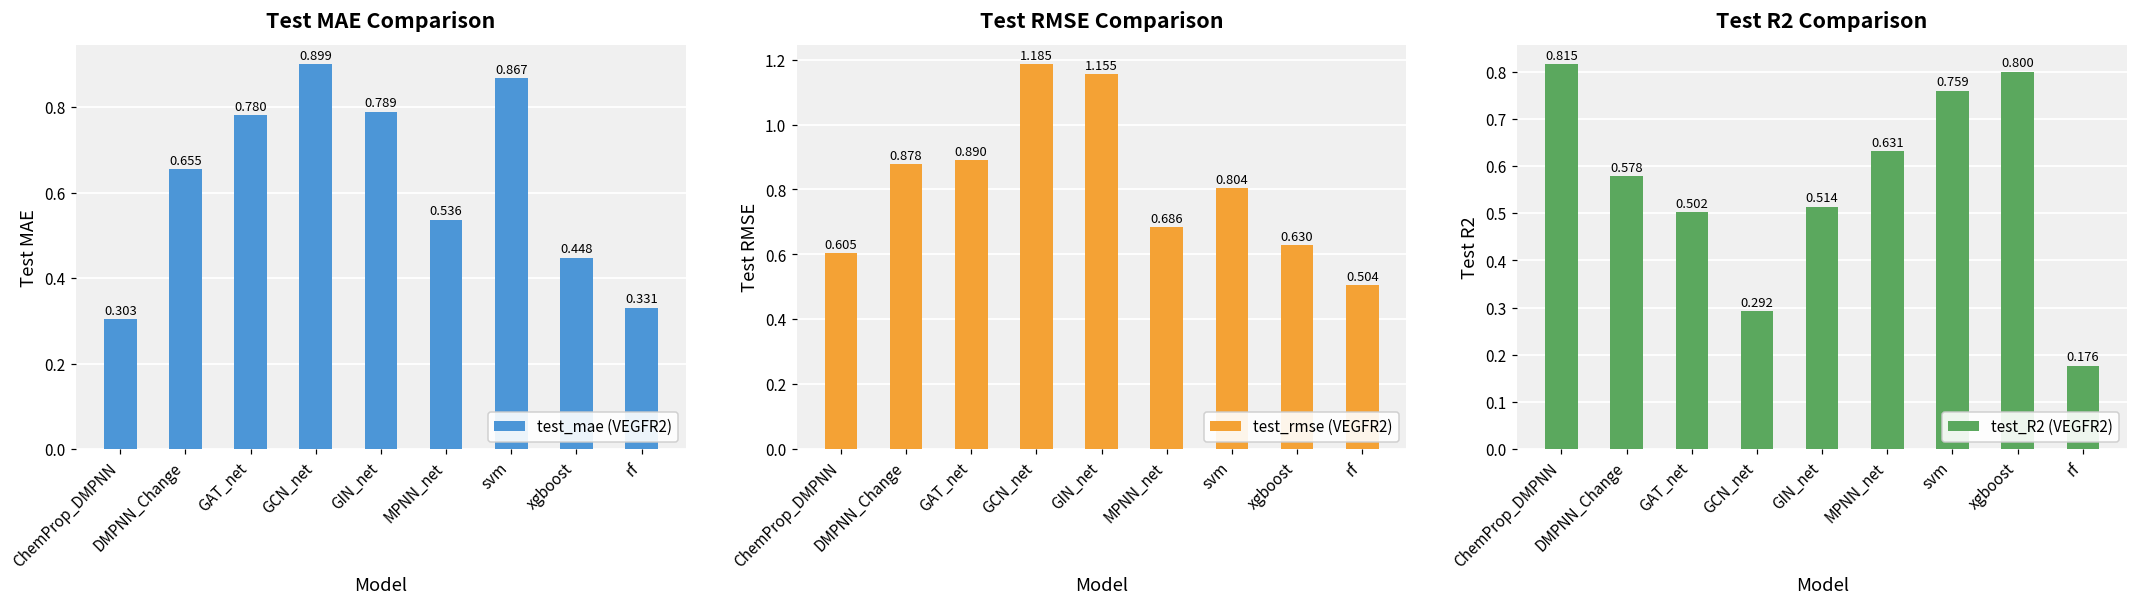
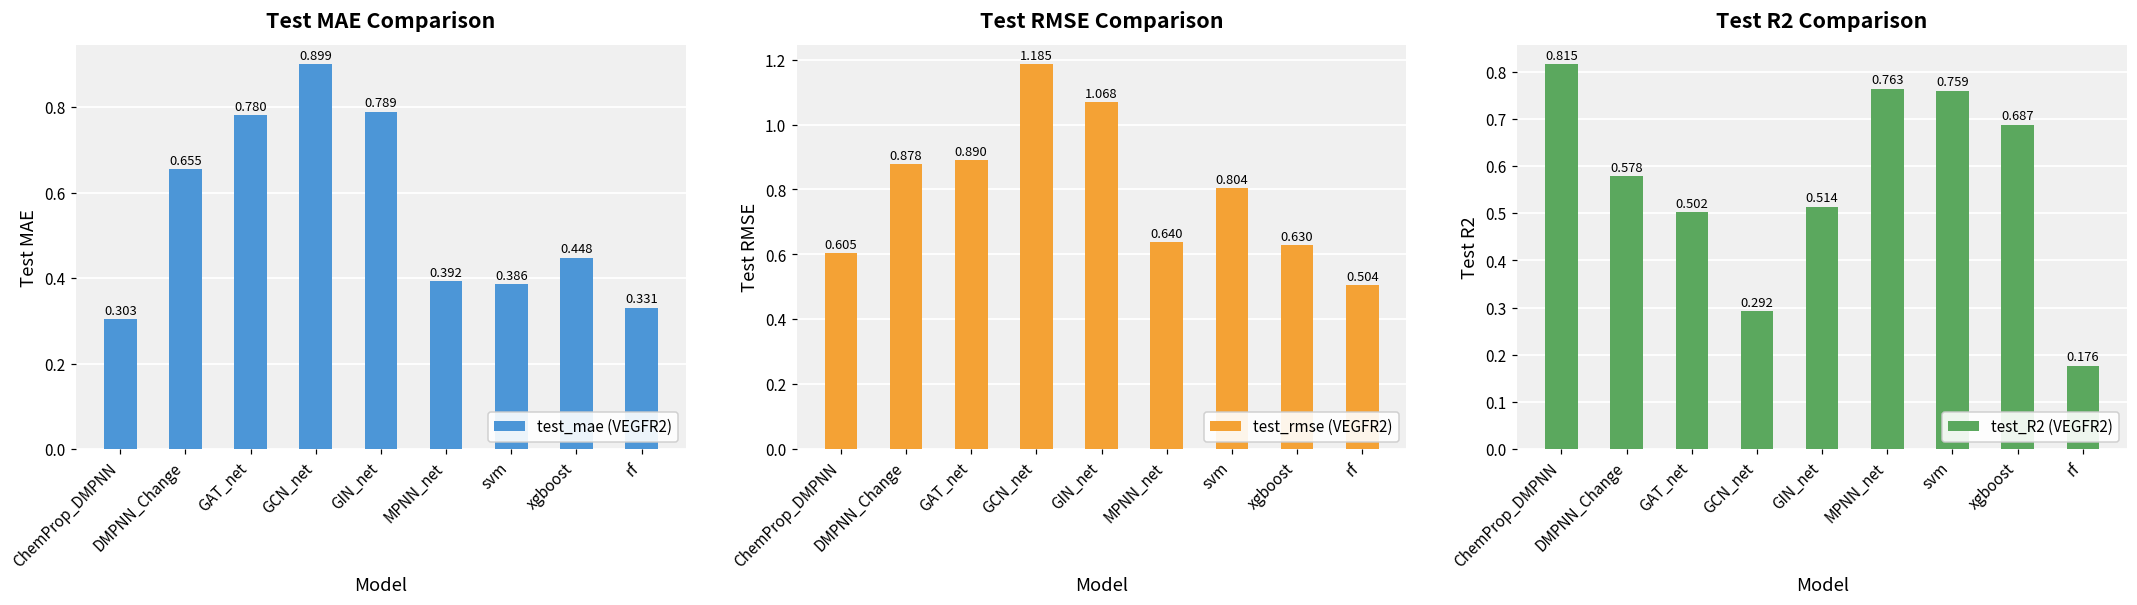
Test MAE Comparison, MPNN_net: 0.536 -> 0.392
Test MAE Comparison, svm: 0.867 -> 0.386
Test RMSE Comparison, GIN_net: 1.155 -> 1.068
Test RMSE Comparison, MPNN_net: 0.686 -> 0.640
Test R2 Comparison, MPNN_net: 0.631 -> 0.763
Test R2 Comparison, xgboost: 0.800 -> 0.687
